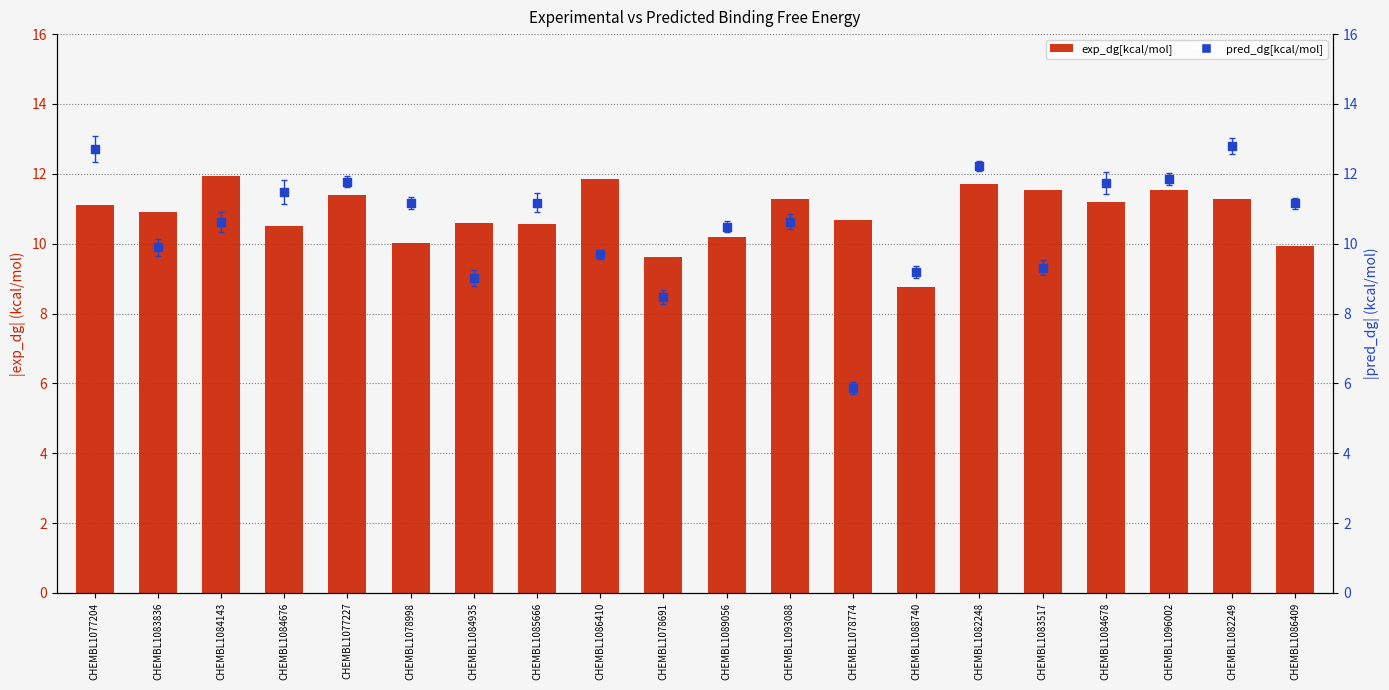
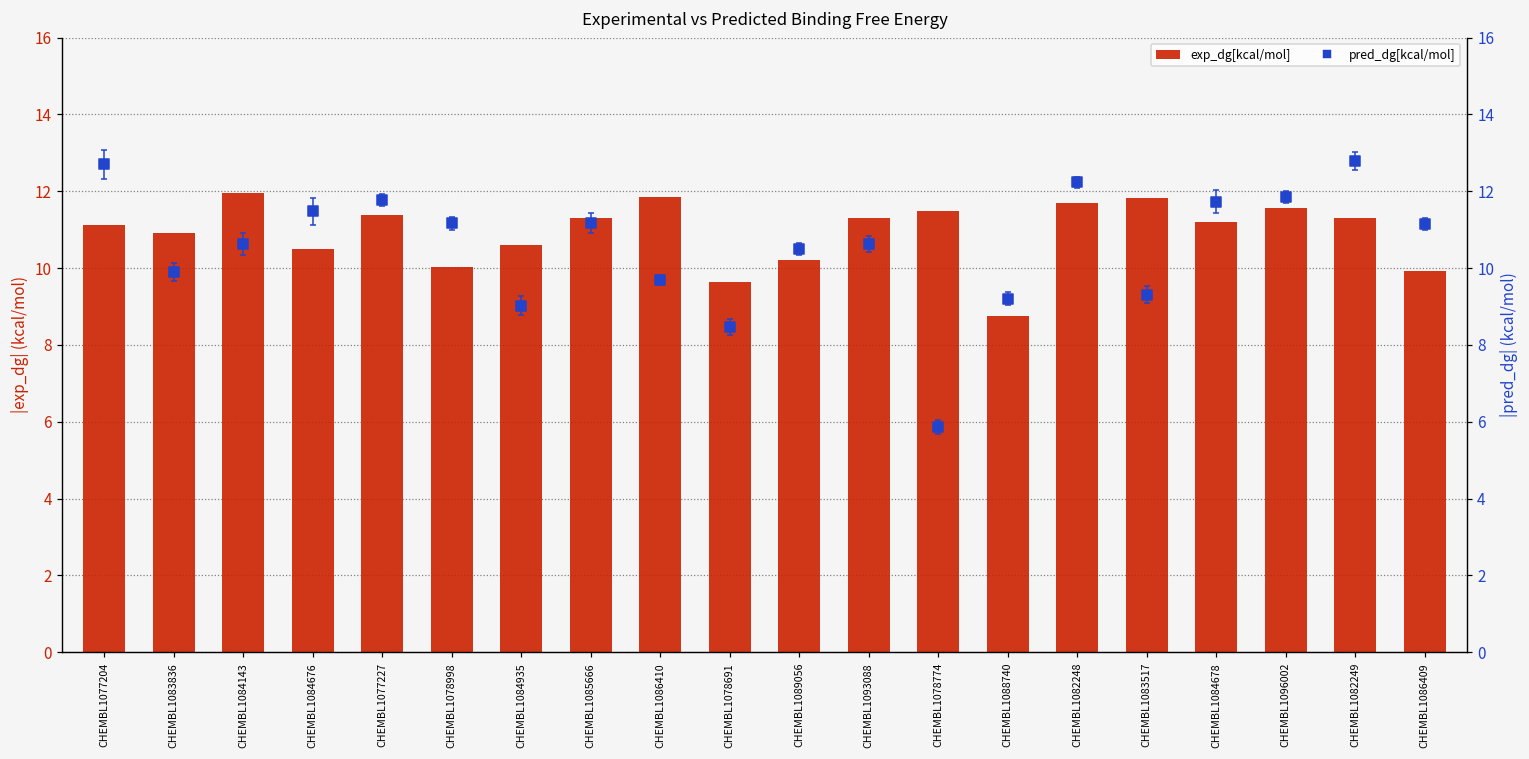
exp_dg[kcal/mol], CHEMBL1085666: 10.6 -> 11.3
exp_dg[kcal/mol], CHEMBL1078774: 10.7 -> 11.5
exp_dg[kcal/mol], CHEMBL1083517: 11.5 -> 11.8
